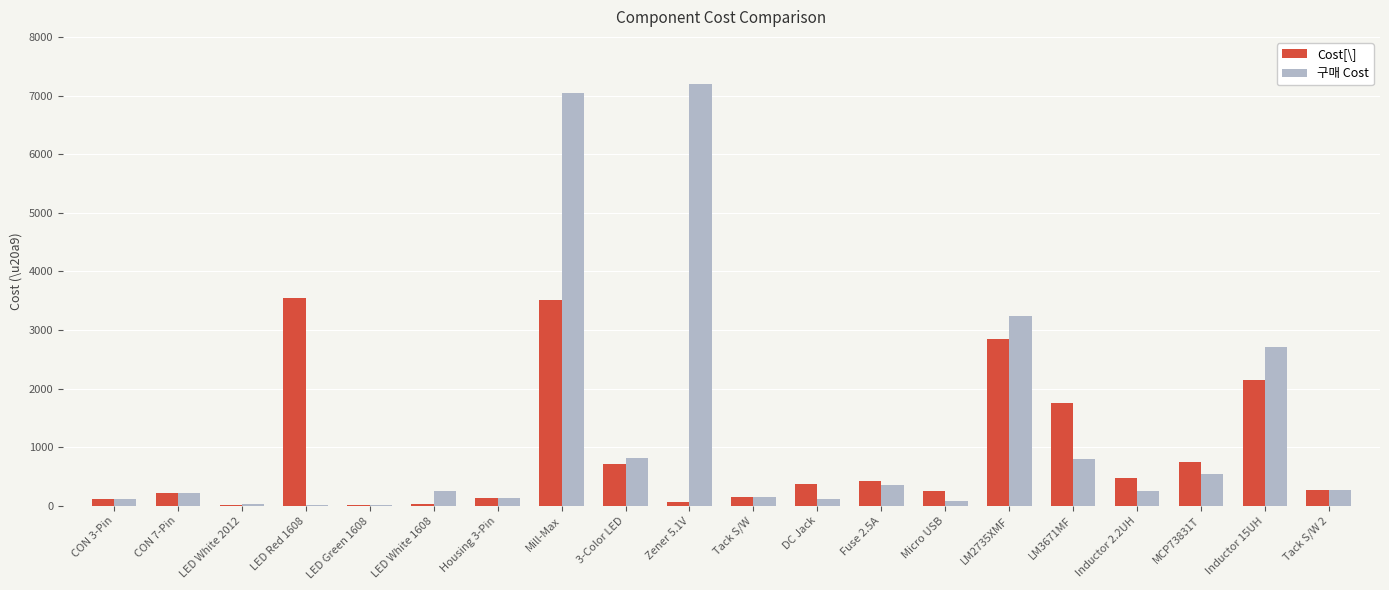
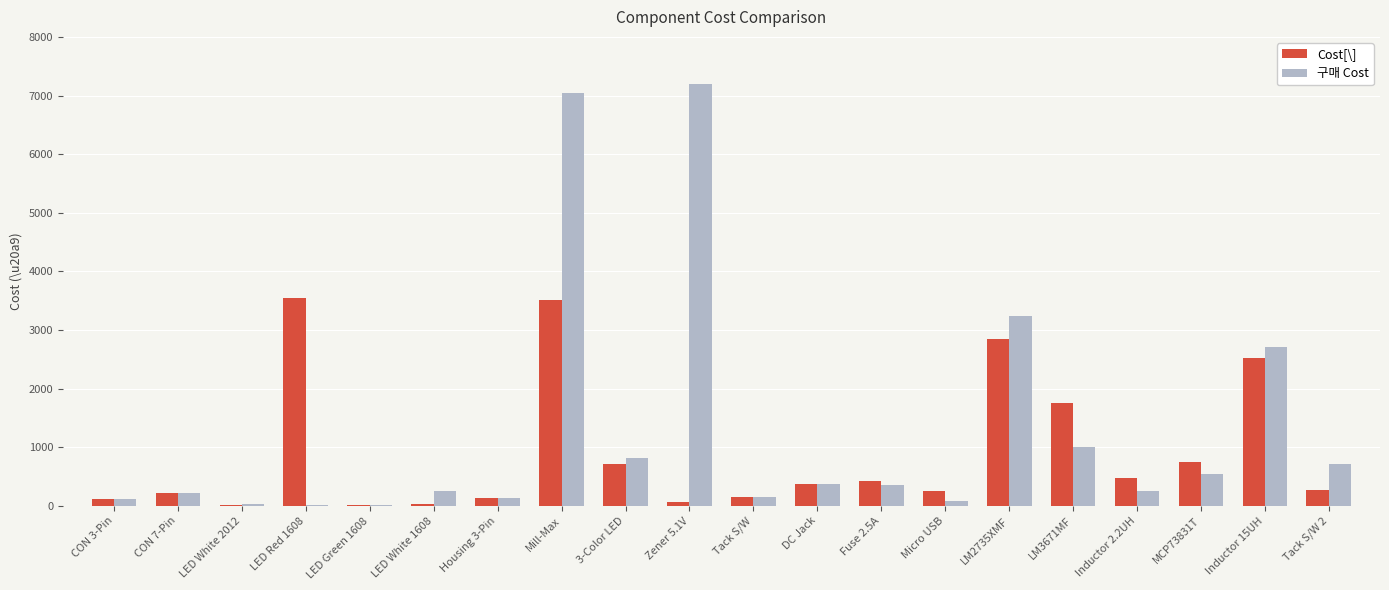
구매 Cost, DC Jack: 100 -> 400
구매 Cost, LM3671MF: 800 -> 1000
Cost[\], Inductor 15UH: 2200 -> 2500
구매 Cost, Tack S/W 2: 300 -> 700
